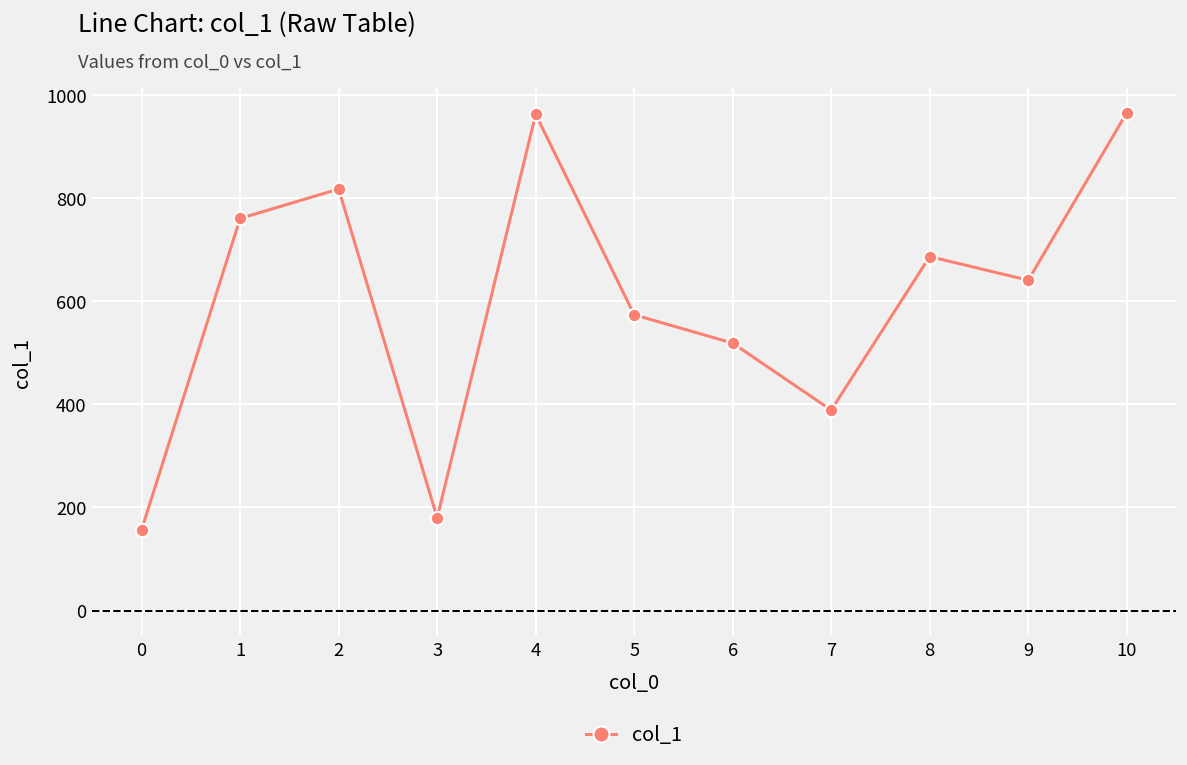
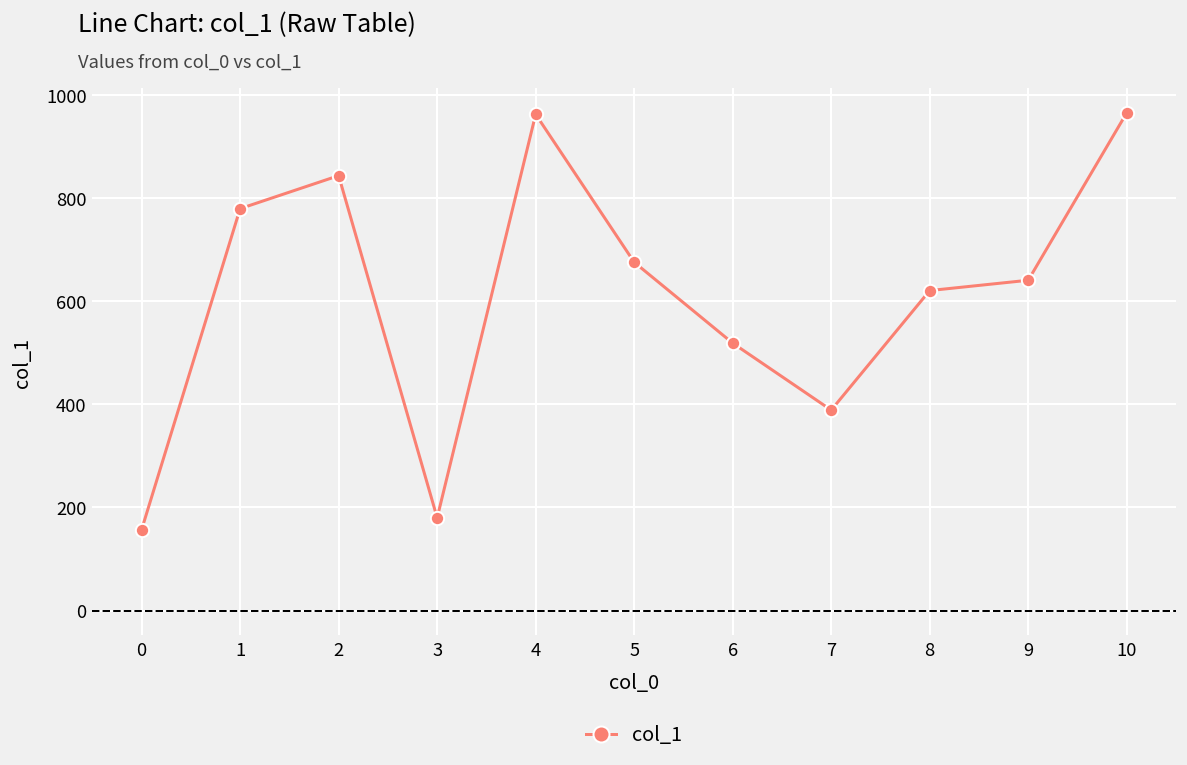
1: 760 -> 780
2: 820 -> 840
5: 570 -> 680
8: 690 -> 620
